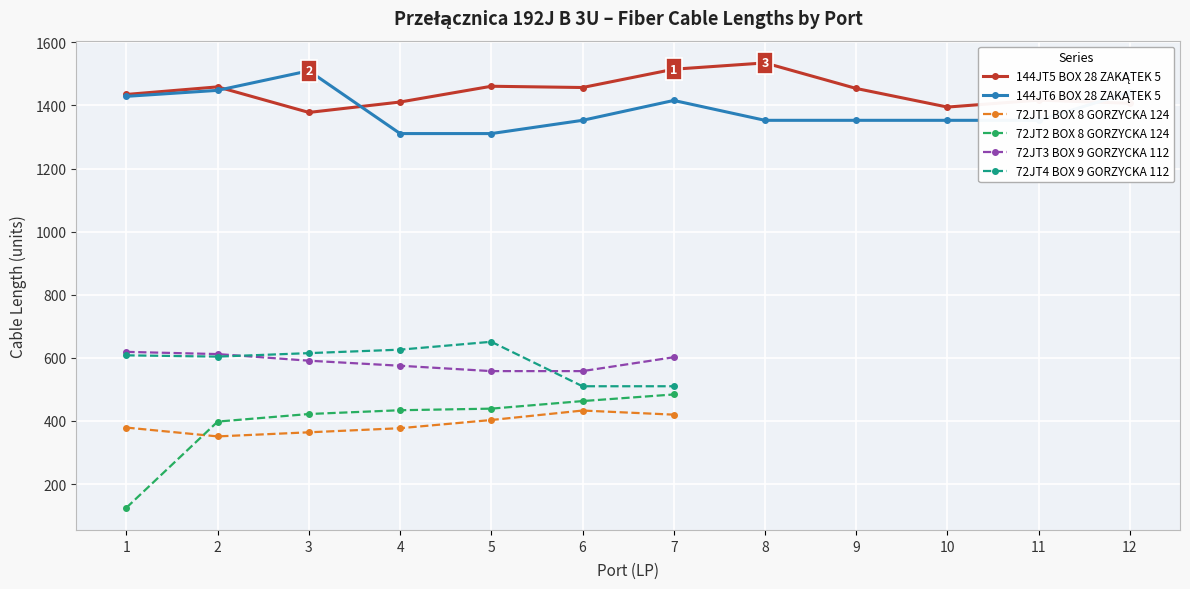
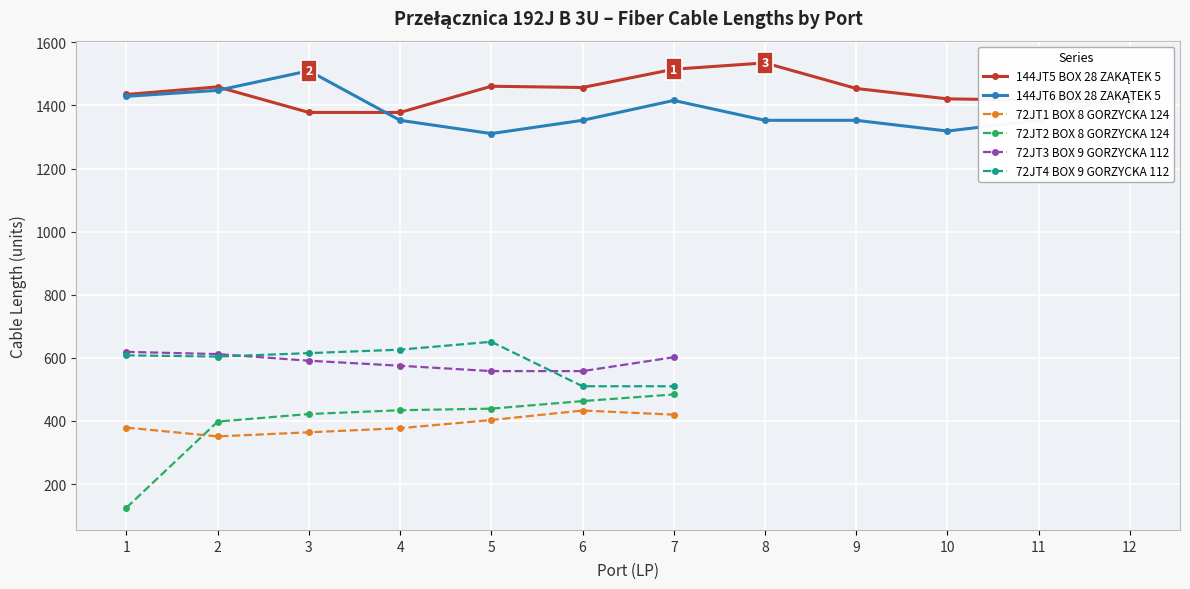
144JT5 BOX 28 ZAKĄTEK 5, 4: 1410 -> 1380
144JT6 BOX 28 ZAKĄTEK 5, 4: 1310 -> 1350
144JT5 BOX 28 ZAKĄTEK 5, 10: 1400 -> 1420
144JT6 BOX 28 ZAKĄTEK 5, 10: 1350 -> 1320
